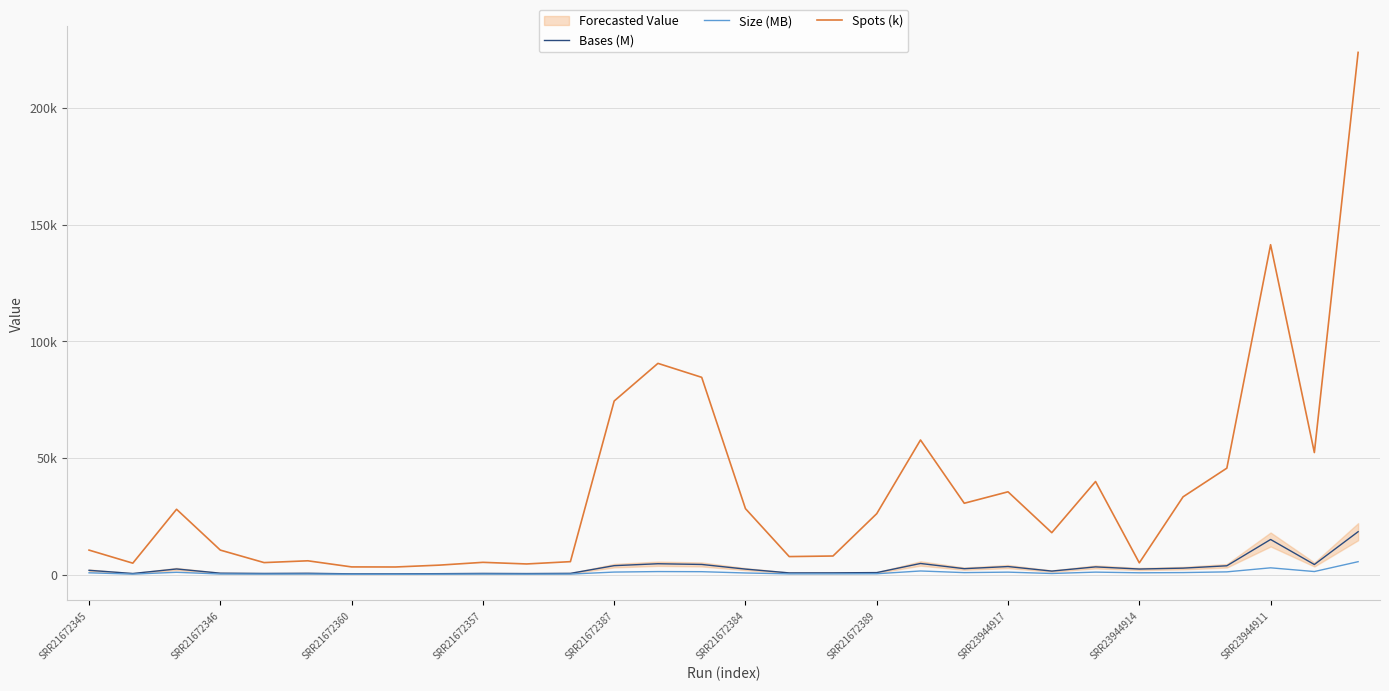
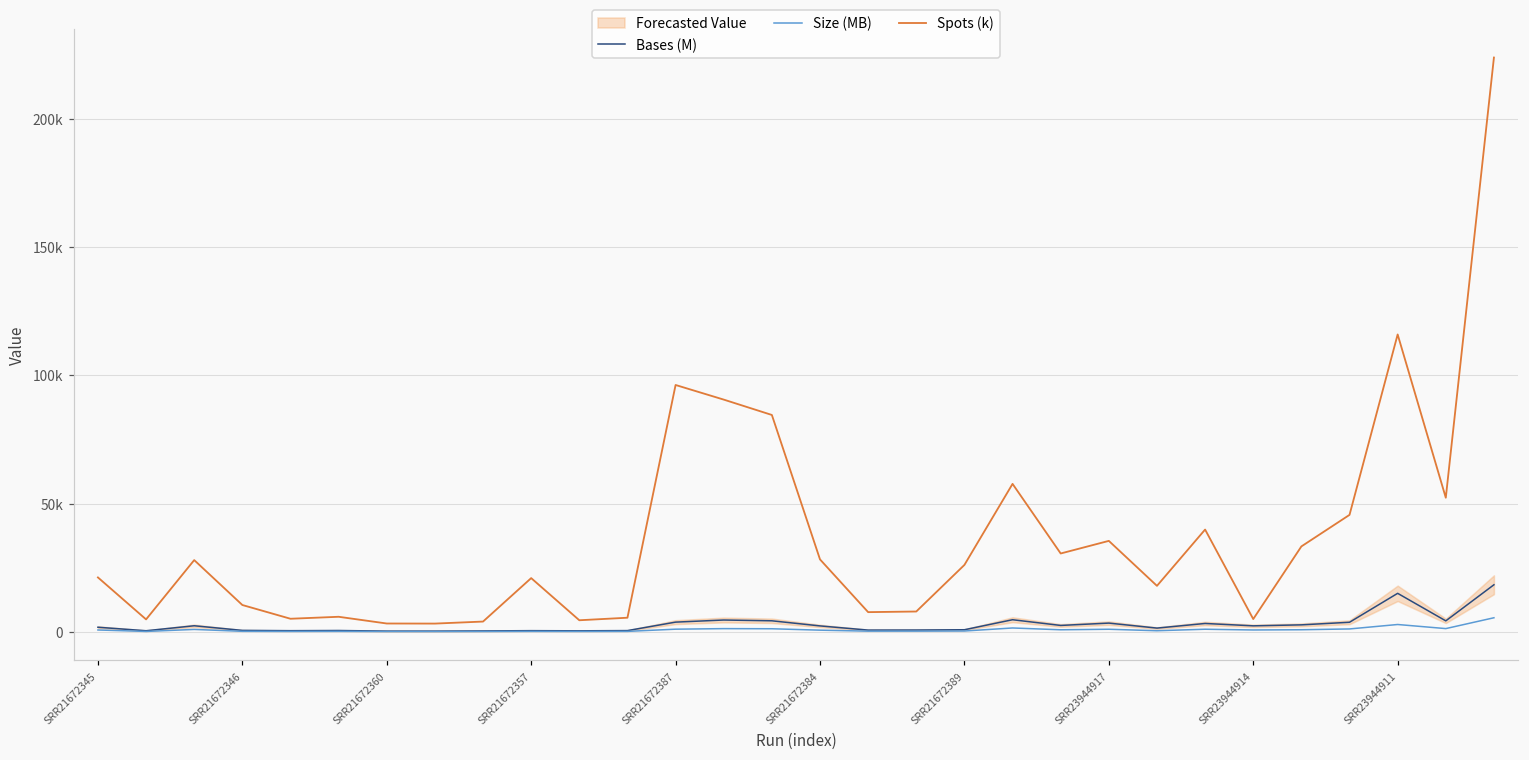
Spots (k), SRR21672345: 10000 -> 21000
Spots (k), SRR21672357: 5000 -> 21000
Spots (k), SRR21672387: 74000 -> 96000
Spots (k), SRR23944911: 141000 -> 116000
